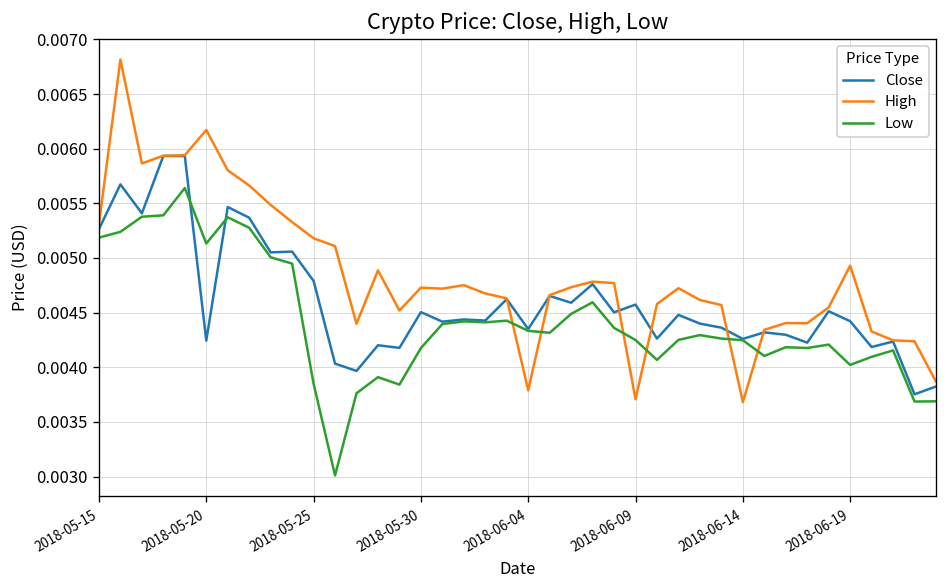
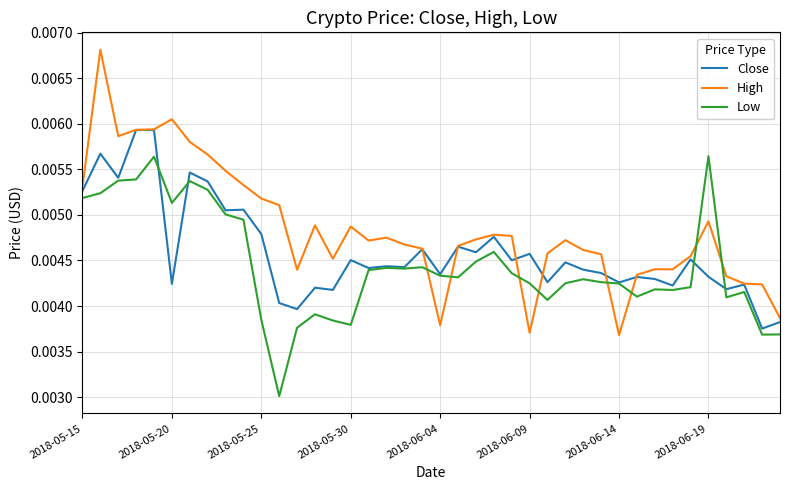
High, 2018-05-20: 0.0062 -> 0.0061
High, 2018-05-30: 0.0047 -> 0.0049
Low, 2018-05-30: 0.0042 -> 0.0038
Close, 2018-06-19: 0.0044 -> 0.0043
Low, 2018-06-19: 0.0040 -> 0.0056
